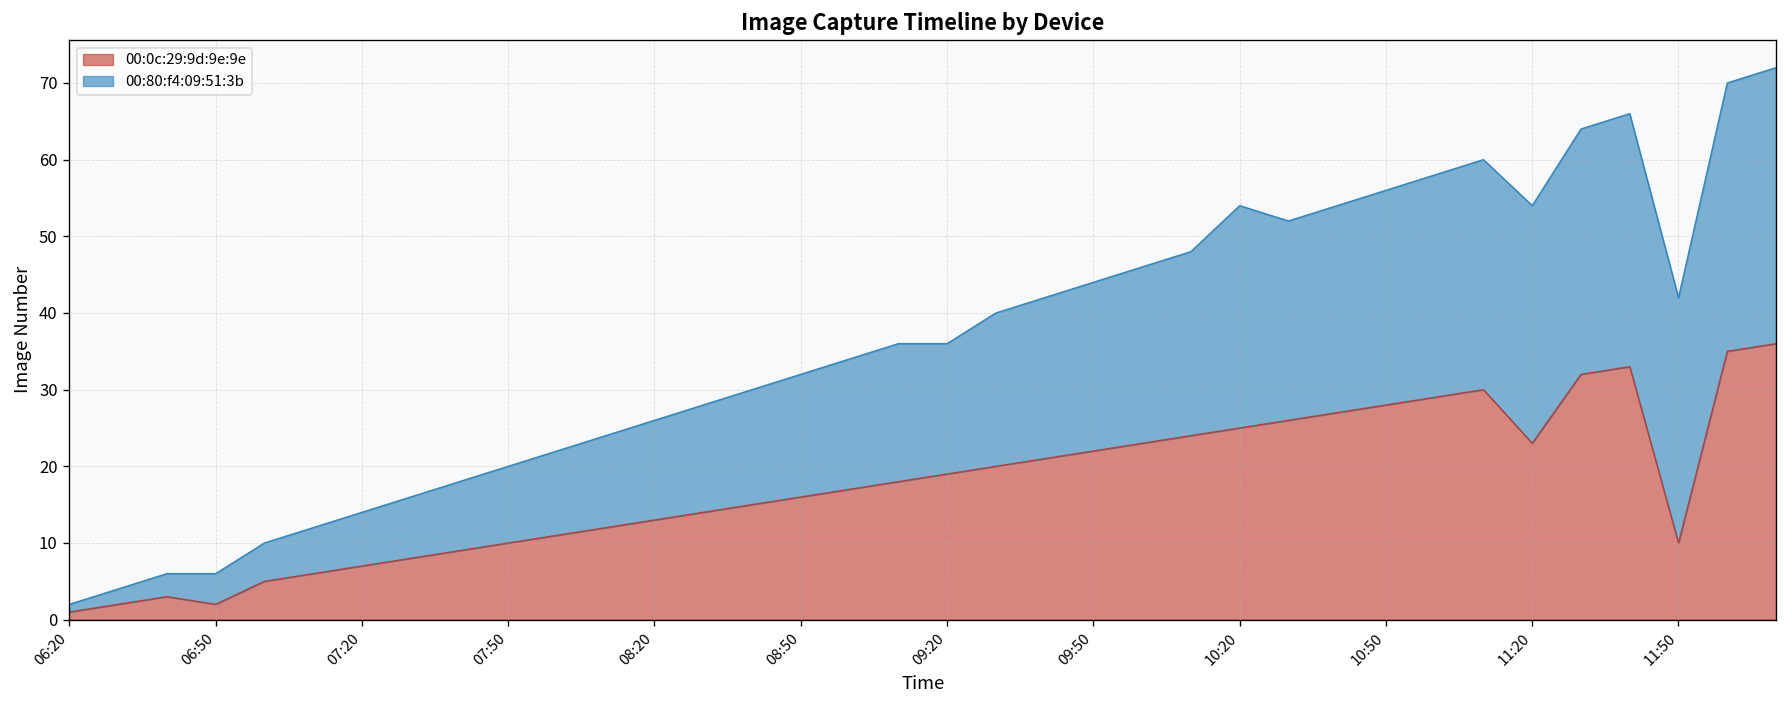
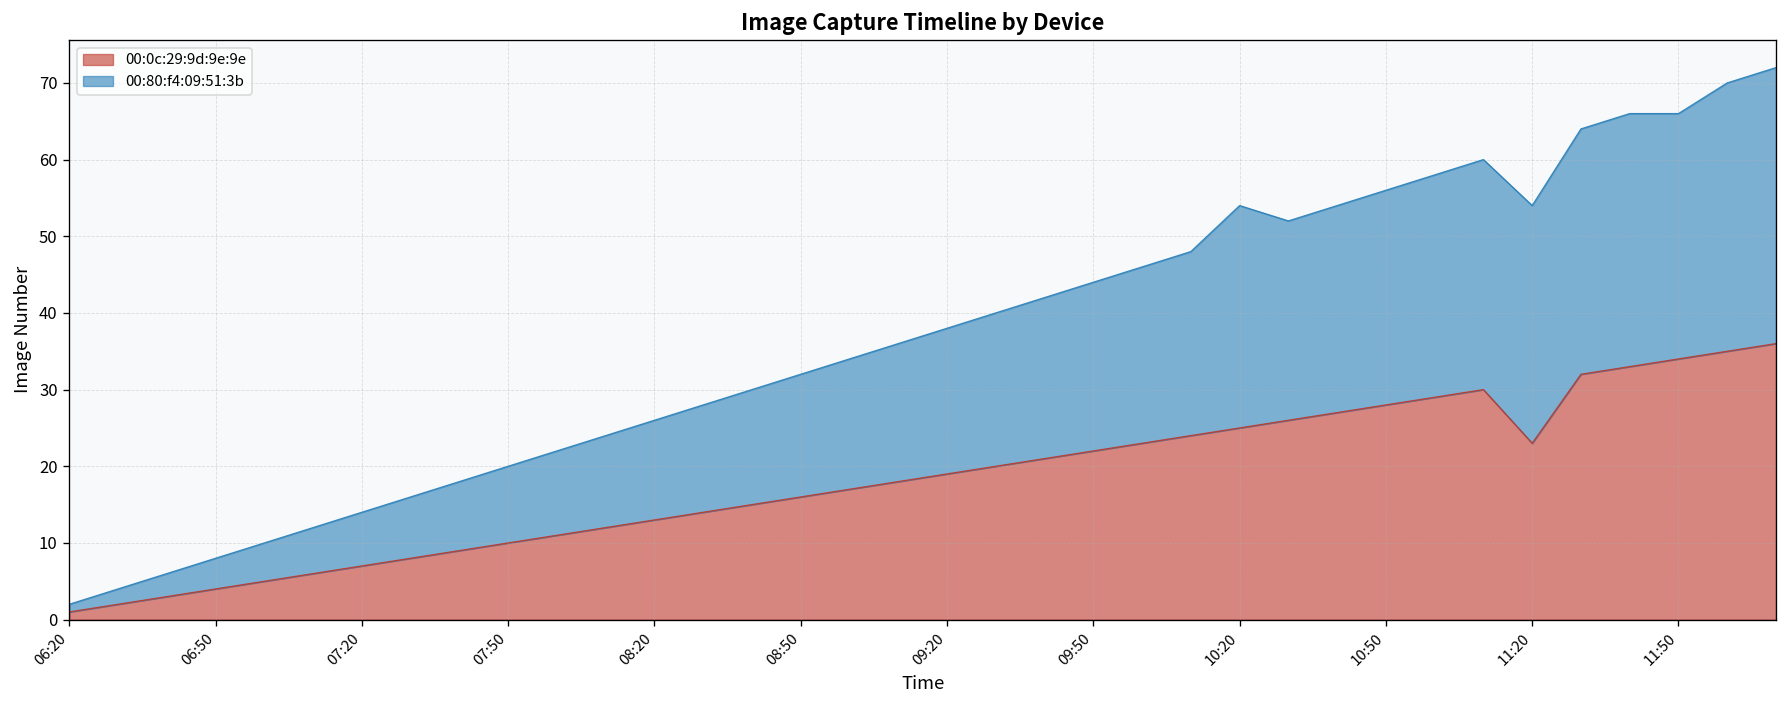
00:0c:29:9d:9e:9e, 06:50: 2 -> 4
00:80:f4:09:51:3b, 09:20: 17 -> 19
00:0c:29:9d:9e:9e, 11:50: 10 -> 34
